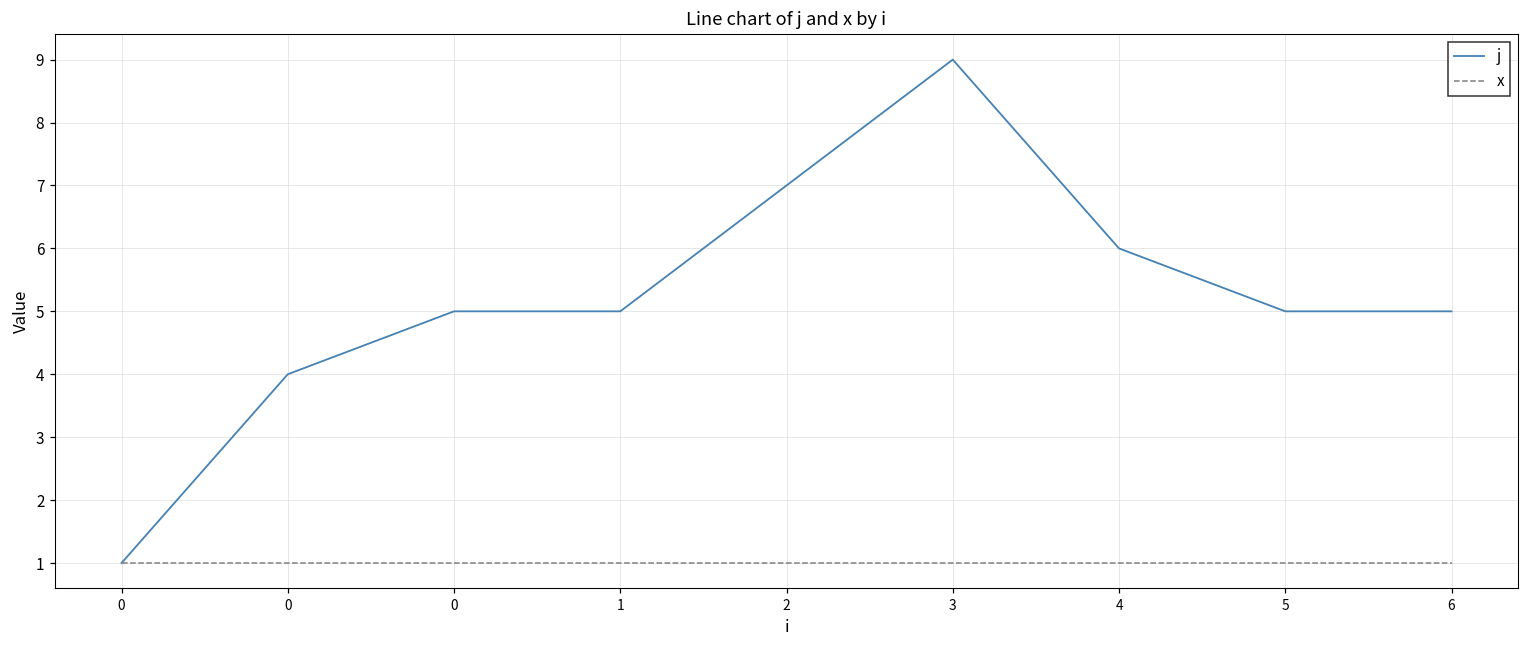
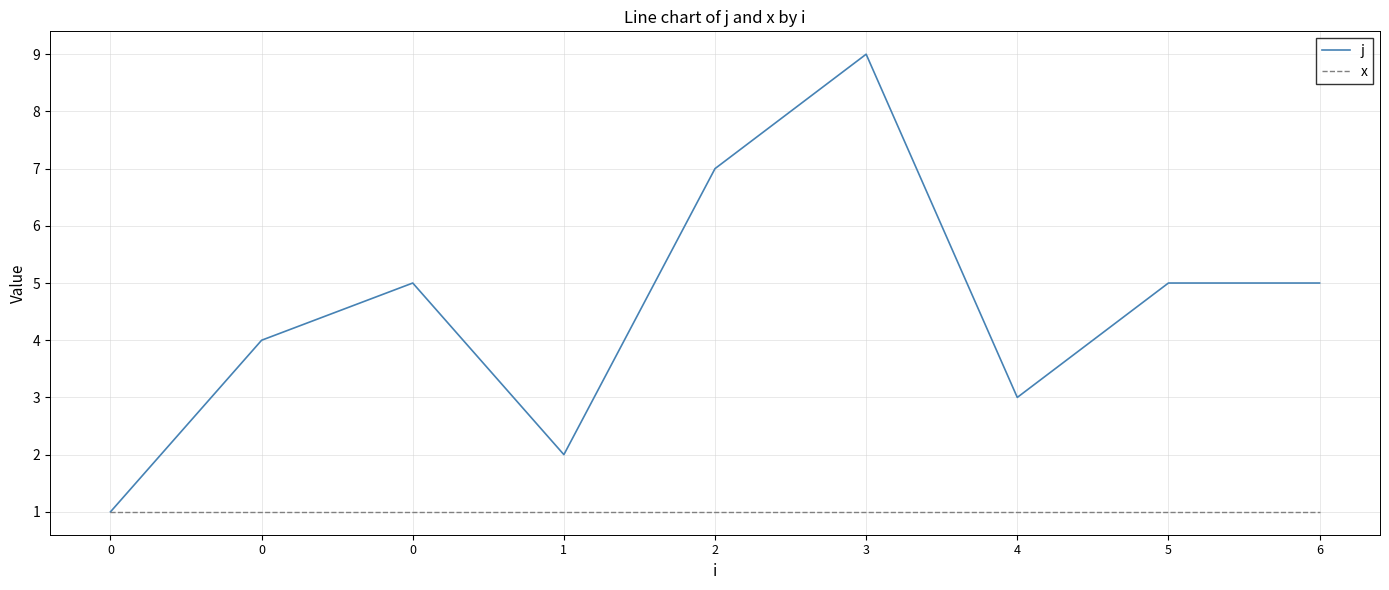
j, 1: 5 -> 2
j, 4: 6 -> 3
